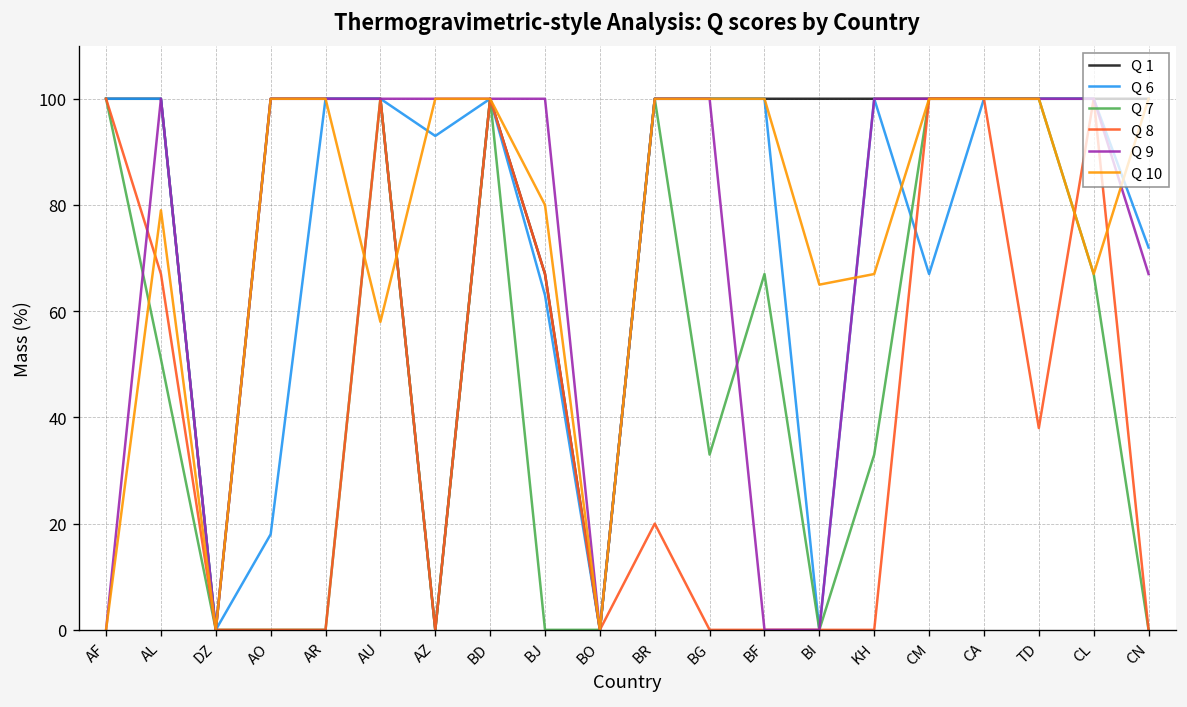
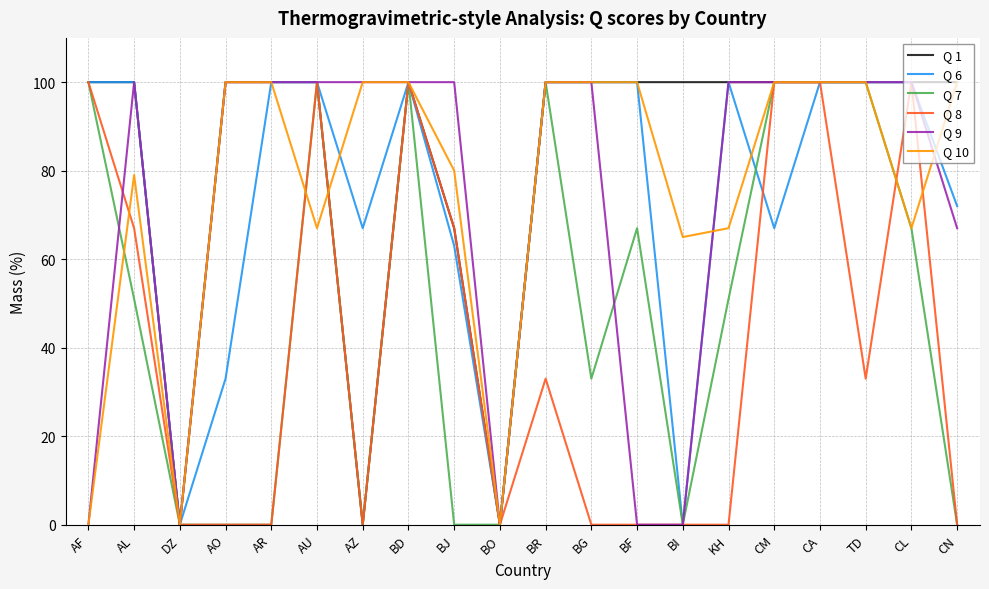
Q 6, AO: 18 -> 33
Q 10, AU: 58 -> 67
Q 6, AZ: 93 -> 67
Q 8, BR: 20 -> 33
Q 7, KH: 33 -> 51
Q 8, TD: 38 -> 33
